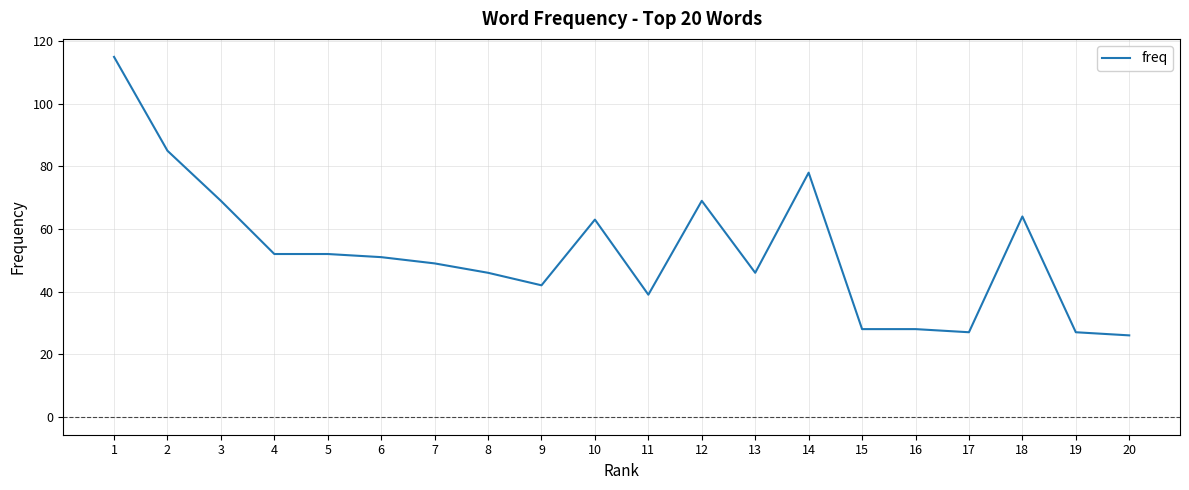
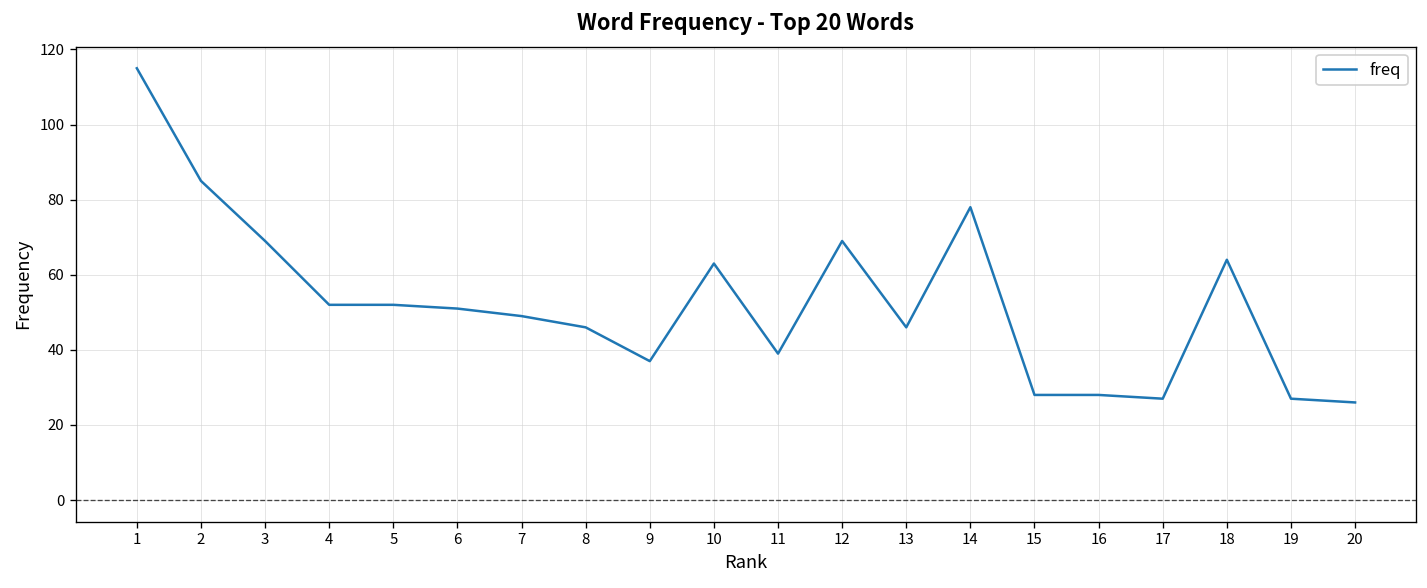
9: 42 -> 37
